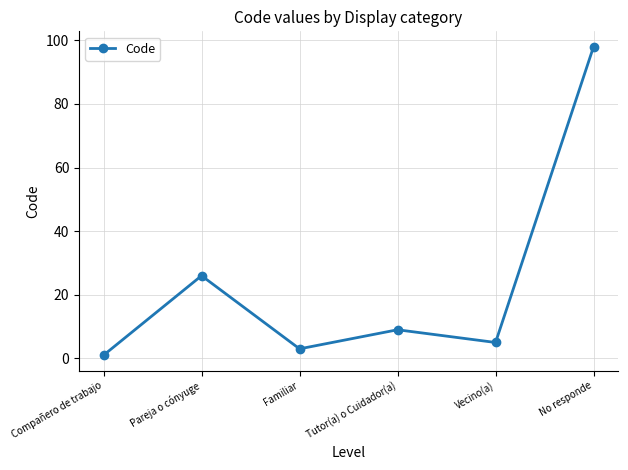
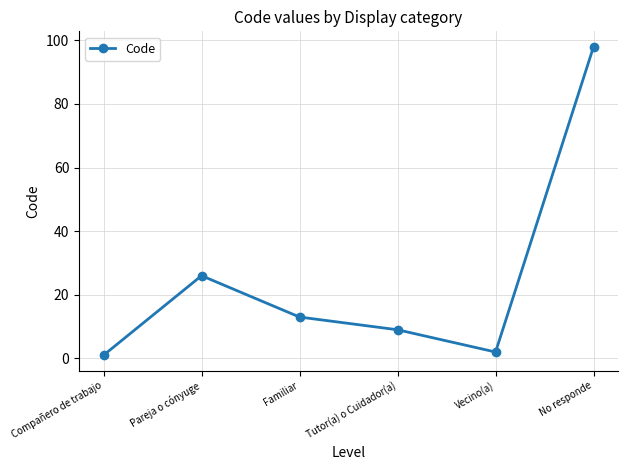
Familiar: 3 -> 13
Vecino(a): 5 -> 2
